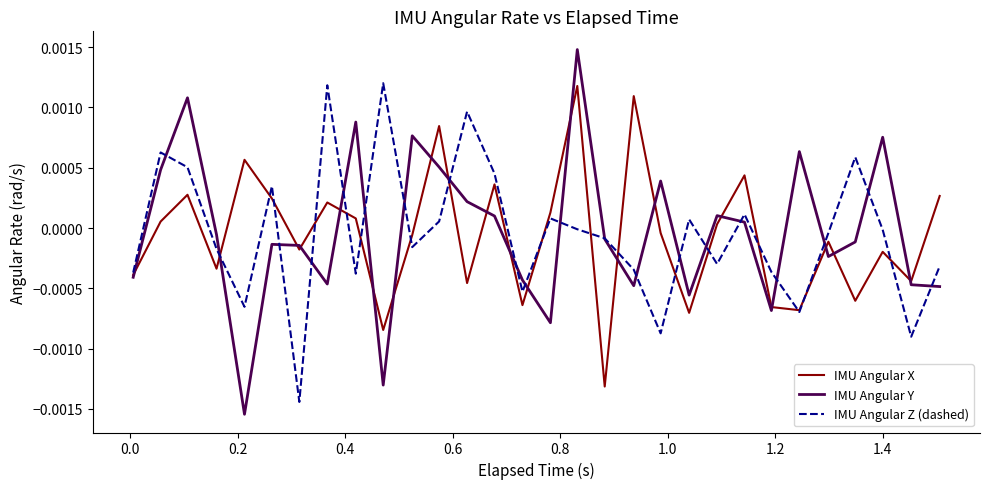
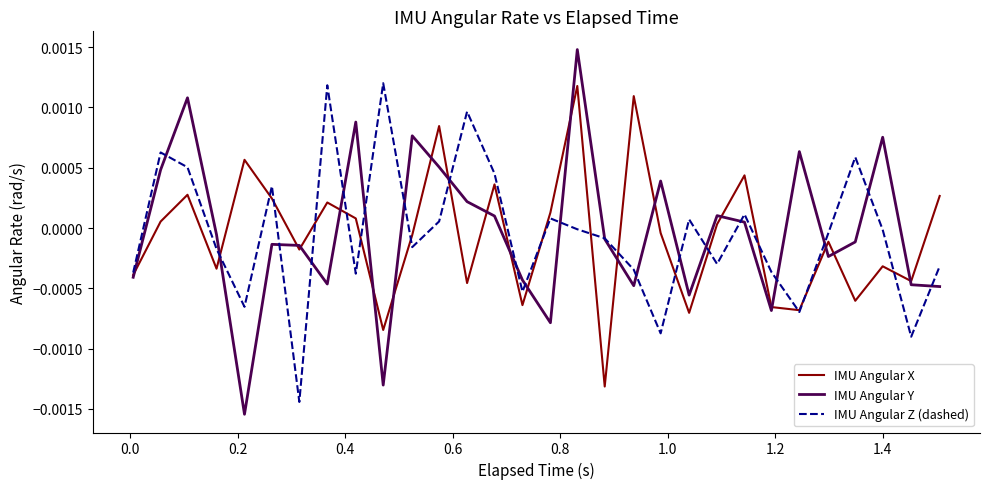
IMU Angular X, 1.4: -0.00020 -> -0.00032
